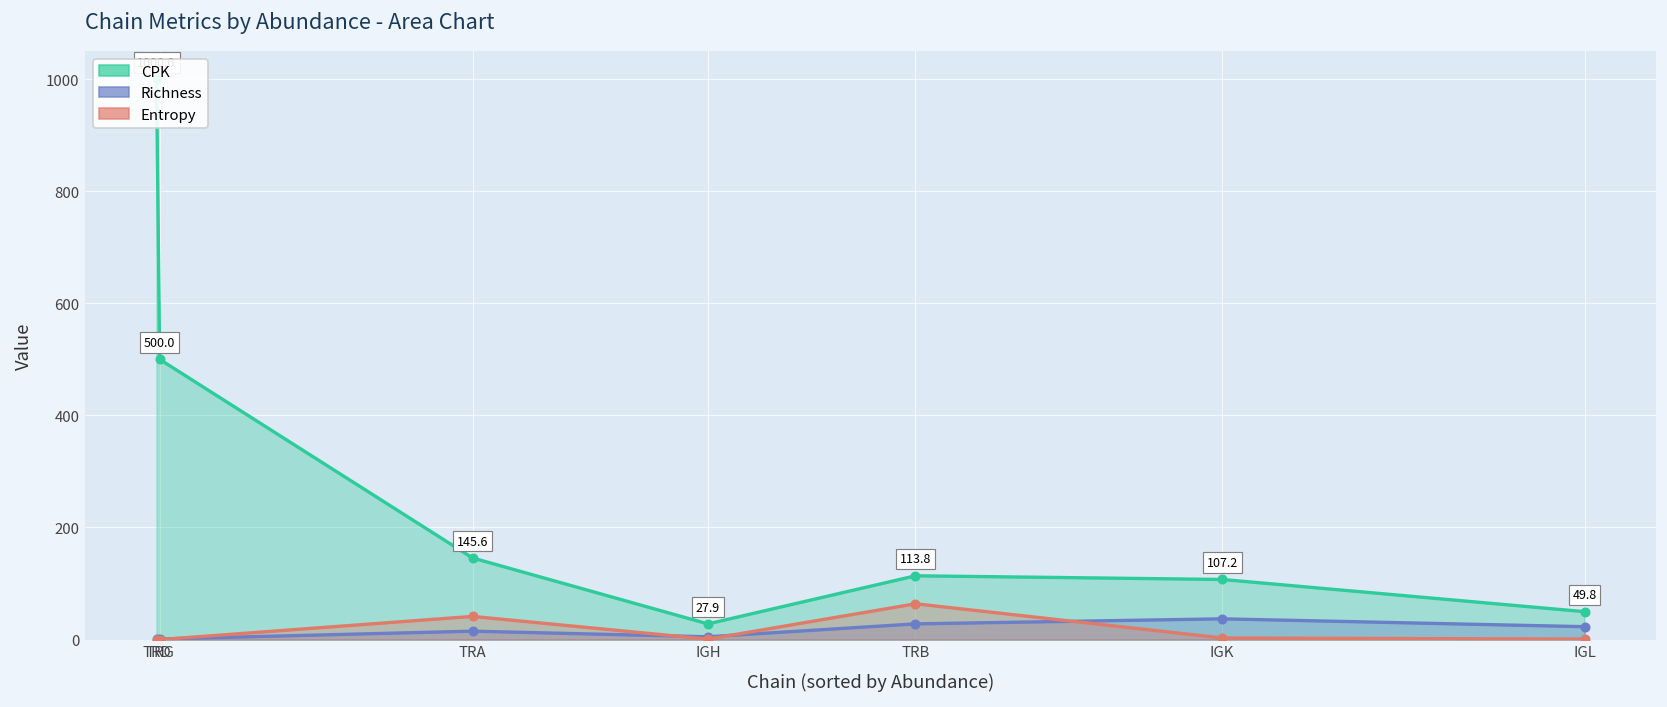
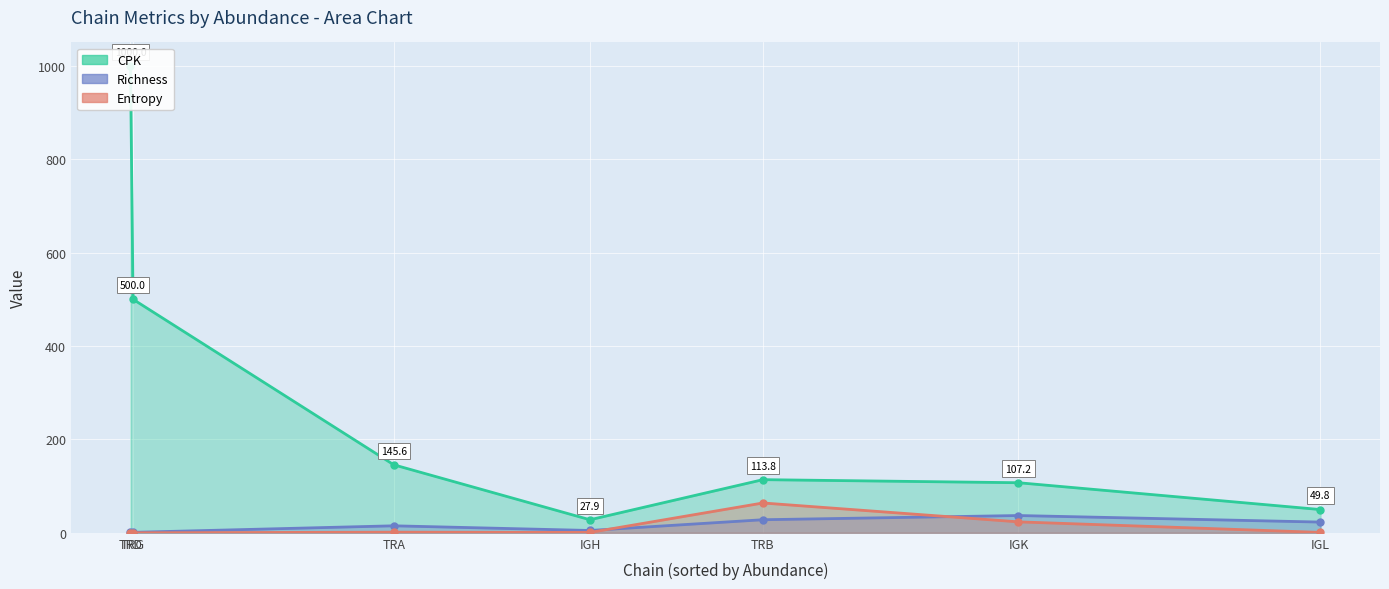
Entropy, TRA: 40 -> 0
Entropy, IGK: 0 -> 20
